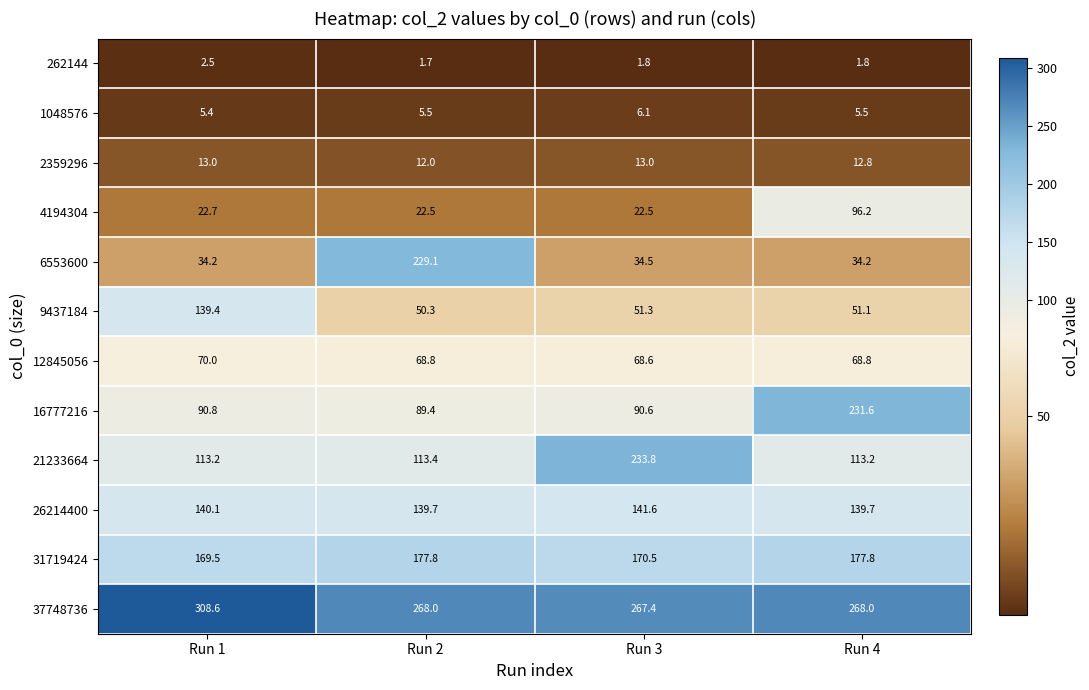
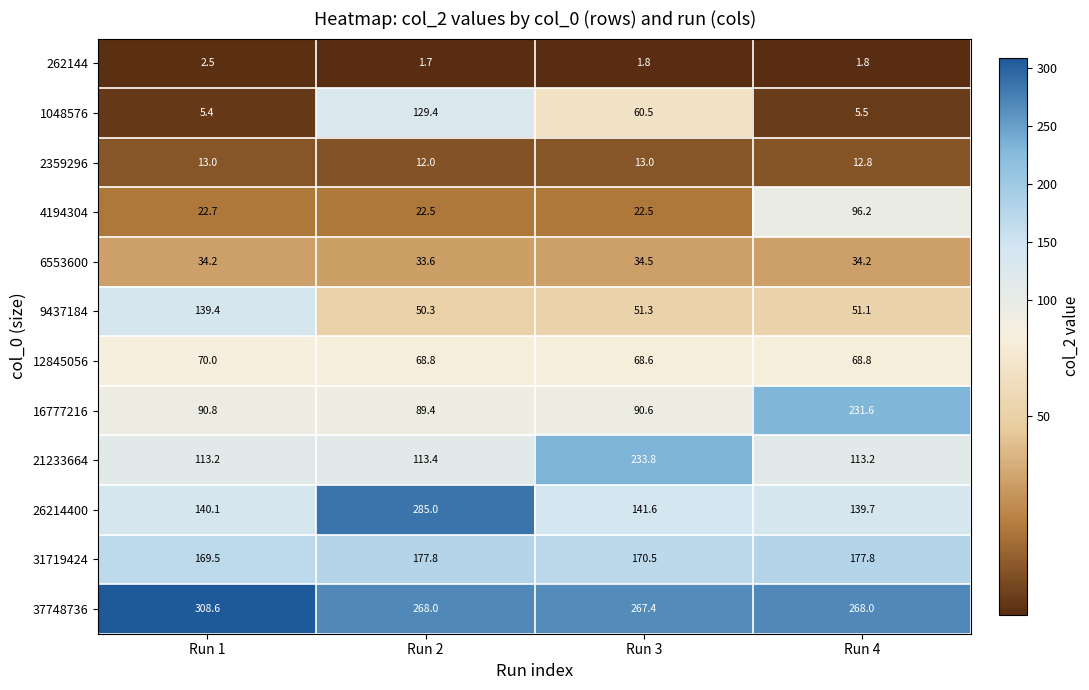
1048576, Run 2: 5.5 -> 129.4
1048576, Run 3: 6.1 -> 60.5
6553600, Run 2: 229.1 -> 33.6
26214400, Run 2: 139.7 -> 285.0
